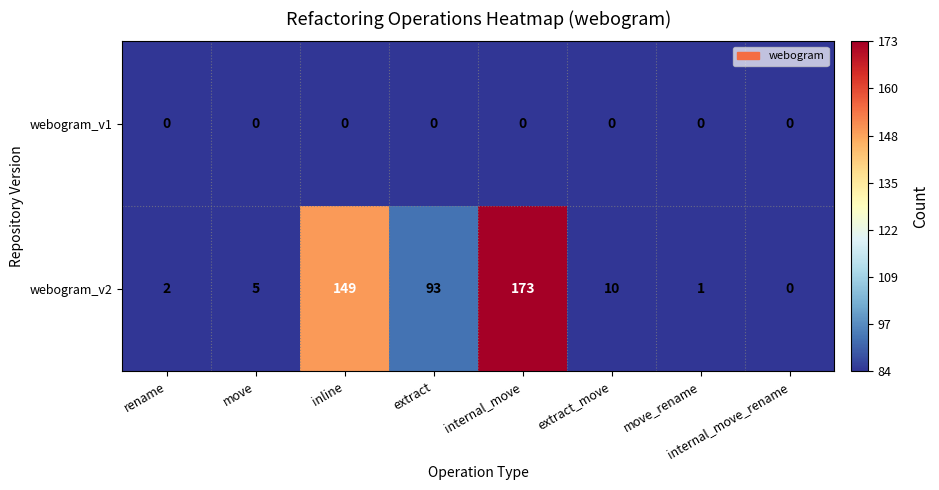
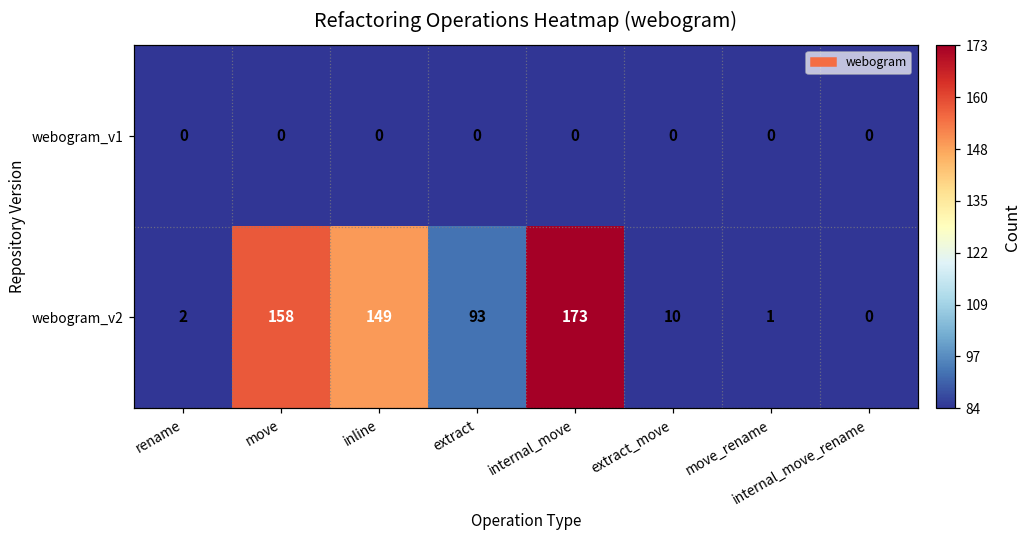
webogram_v2, move: 5 -> 158
